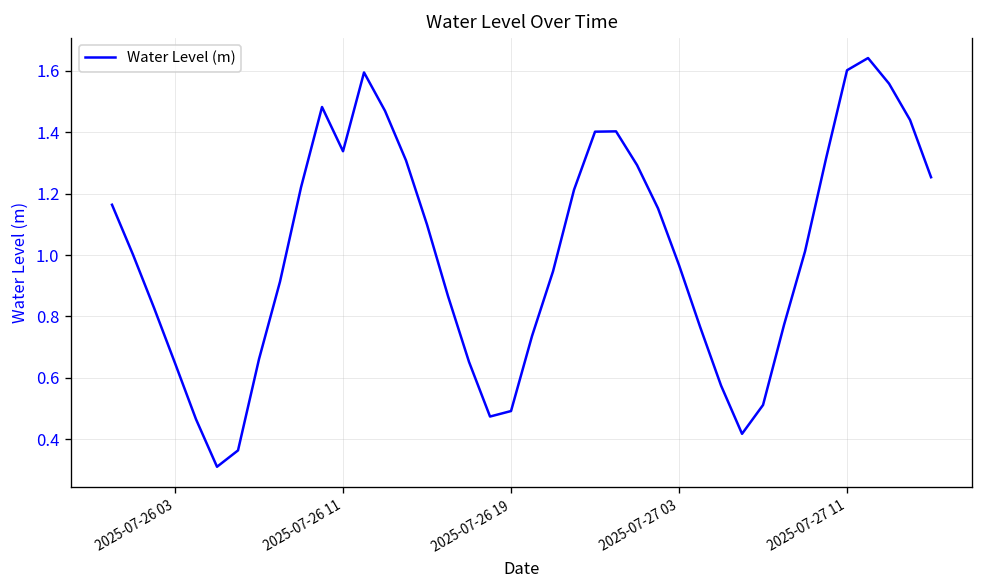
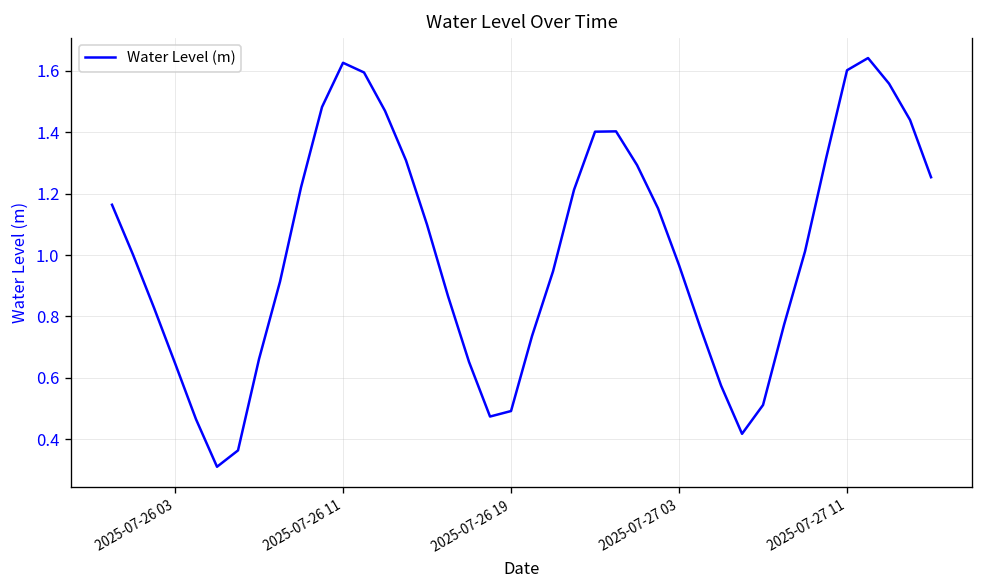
2025-07-26 11: 1.34 -> 1.63
